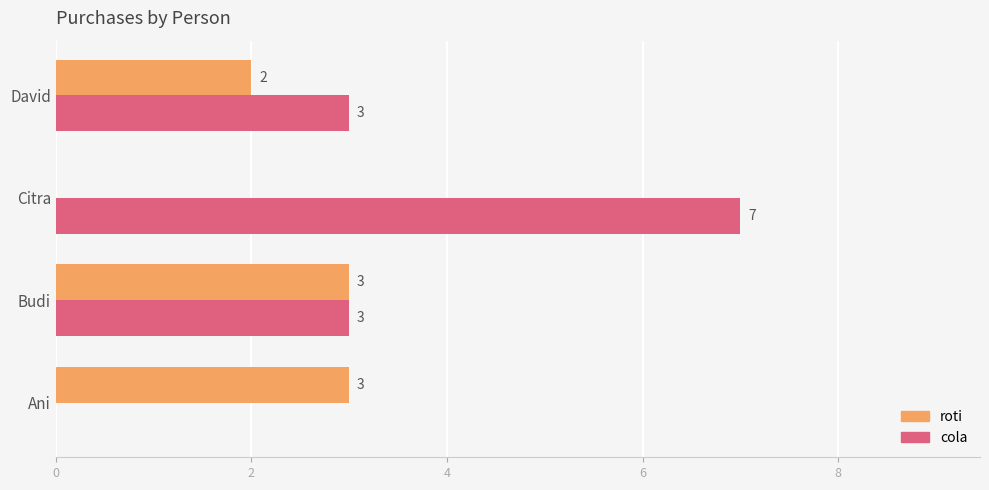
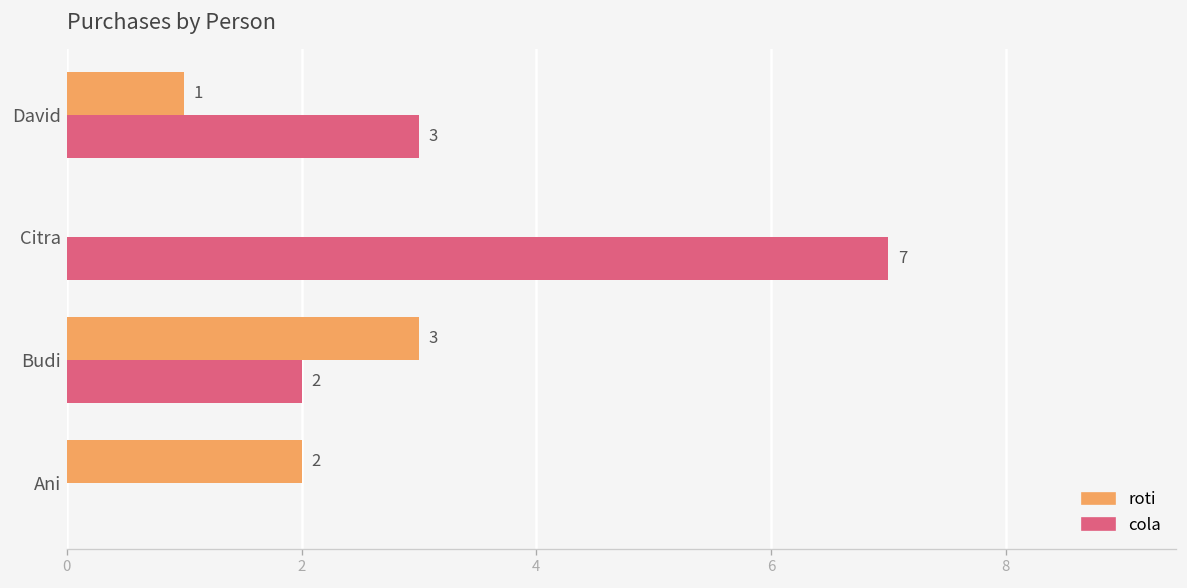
roti, David: 2 -> 1
cola, Budi: 3 -> 2
roti, Ani: 3 -> 2
